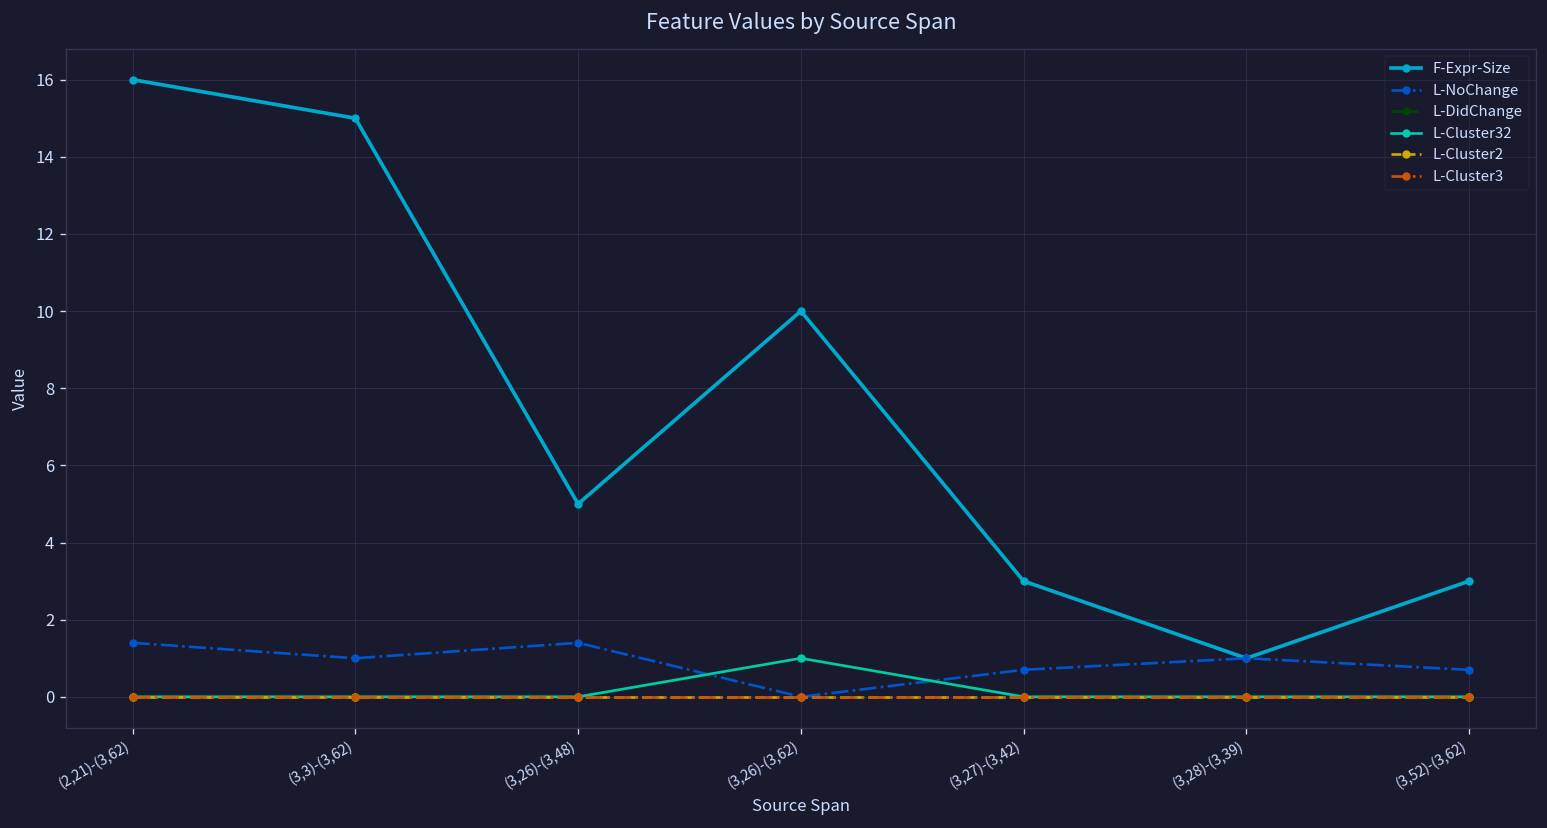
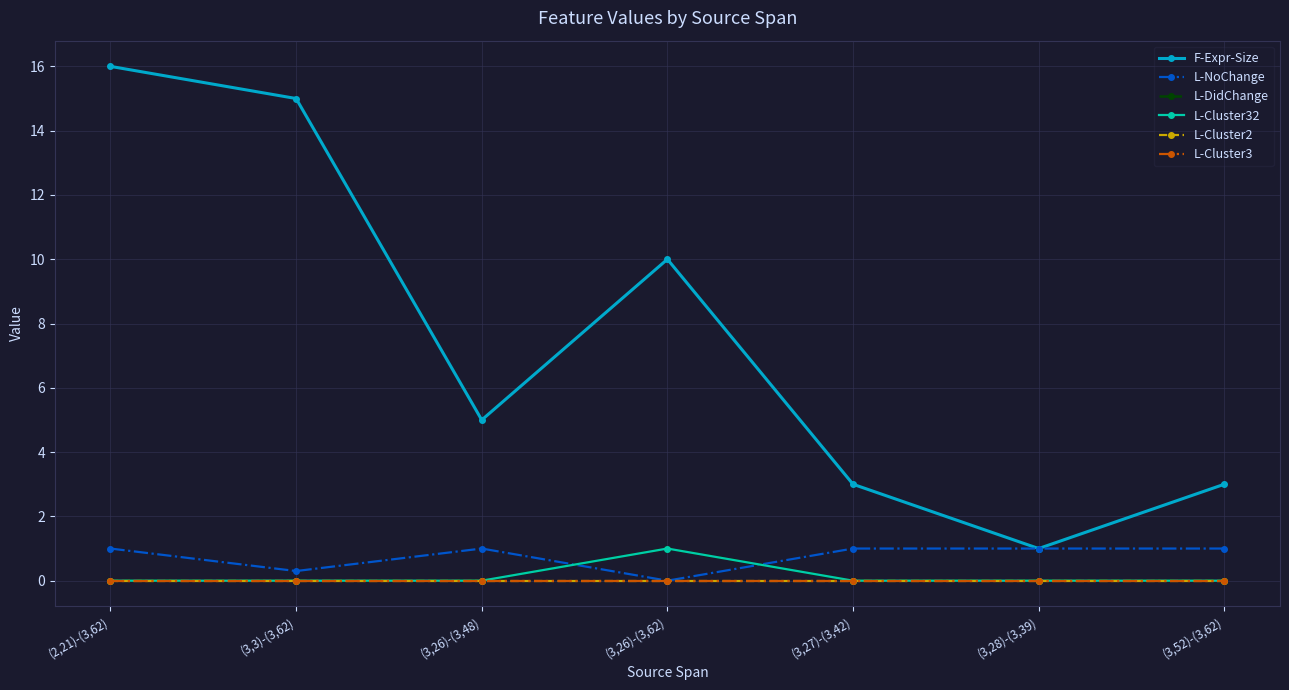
L-NoChange, (2,21)-(3,62): 1.4 -> 1.0
L-NoChange, (3,3)-(3,62): 1.0 -> 0.3
L-NoChange, (3,26)-(3,48): 1.4 -> 1.0
L-NoChange, (3,27)-(3,42): 0.7 -> 1.0
L-NoChange, (3,52)-(3,62): 0.7 -> 1.0
